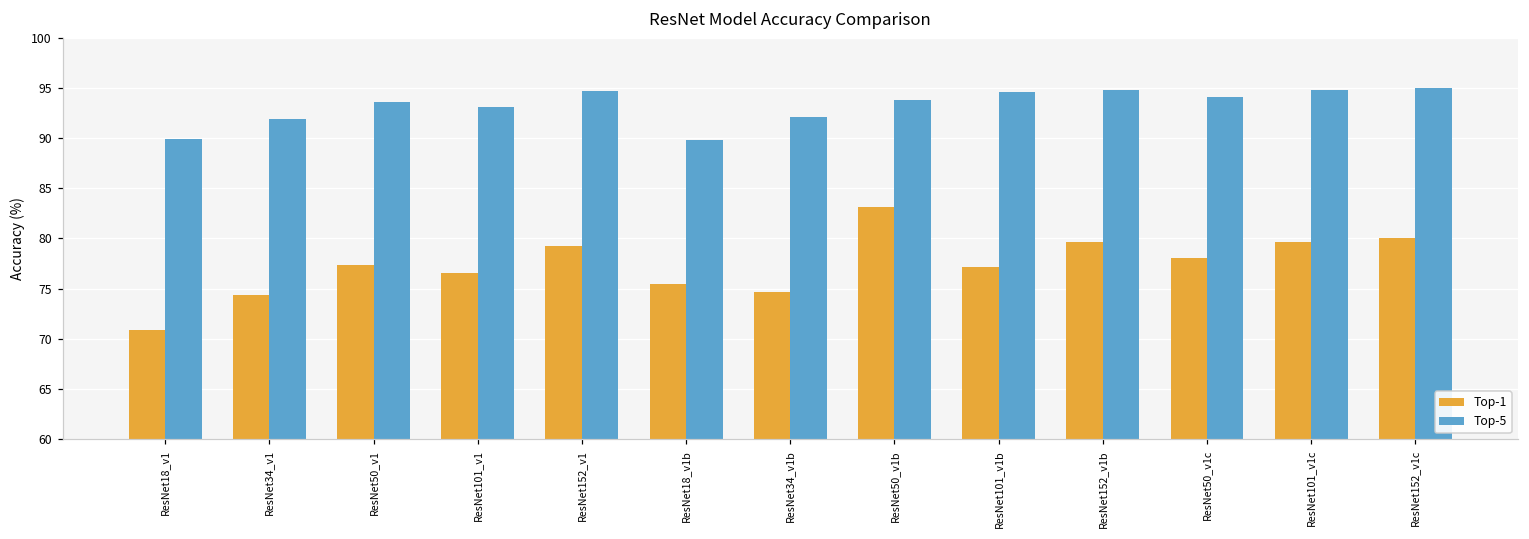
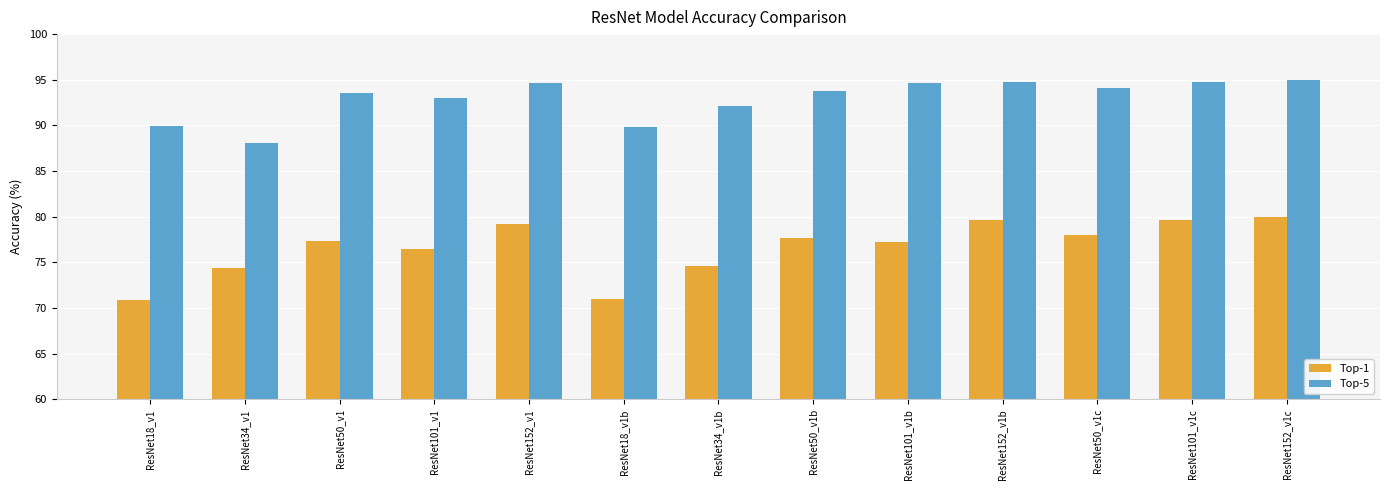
Top-5, ResNet34_v1: 92 -> 88
Top-1, ResNet18_v1b: 75 -> 71
Top-1, ResNet50_v1b: 83 -> 78
